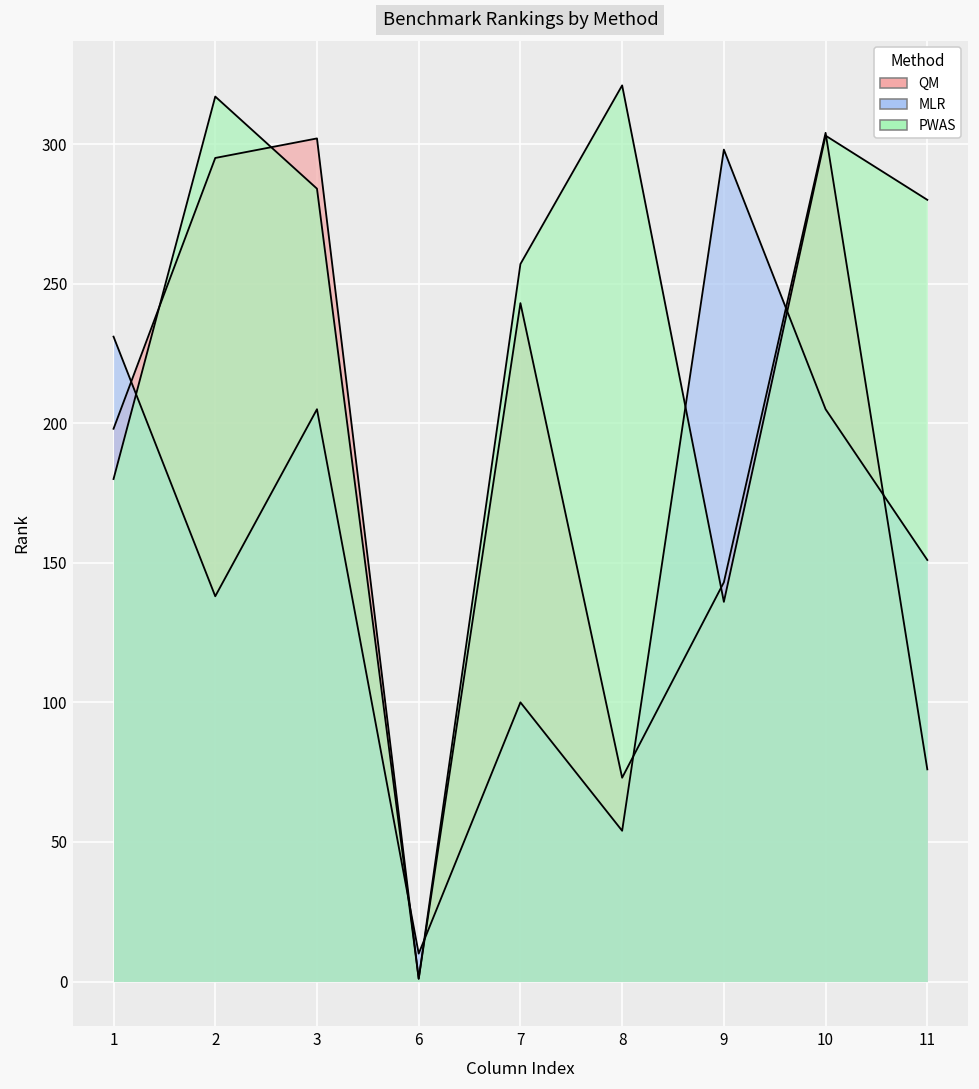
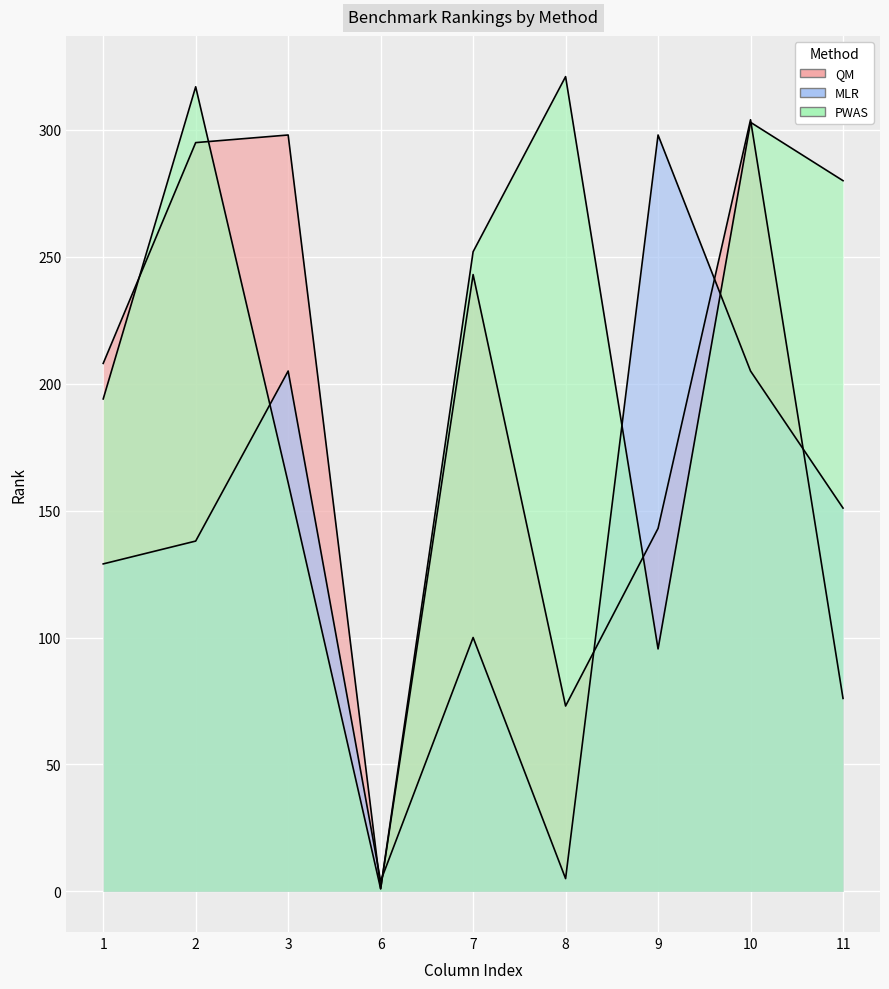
QM, 1: 198 -> 208
MLR, 1: 231 -> 129
PWAS, 1: 180 -> 194
QM, 3: 302 -> 298
PWAS, 3: 284 -> 161
MLR, 6: 10 -> 4
PWAS, 7: 257 -> 252
MLR, 8: 54 -> 5
PWAS, 9: 136 -> 96
